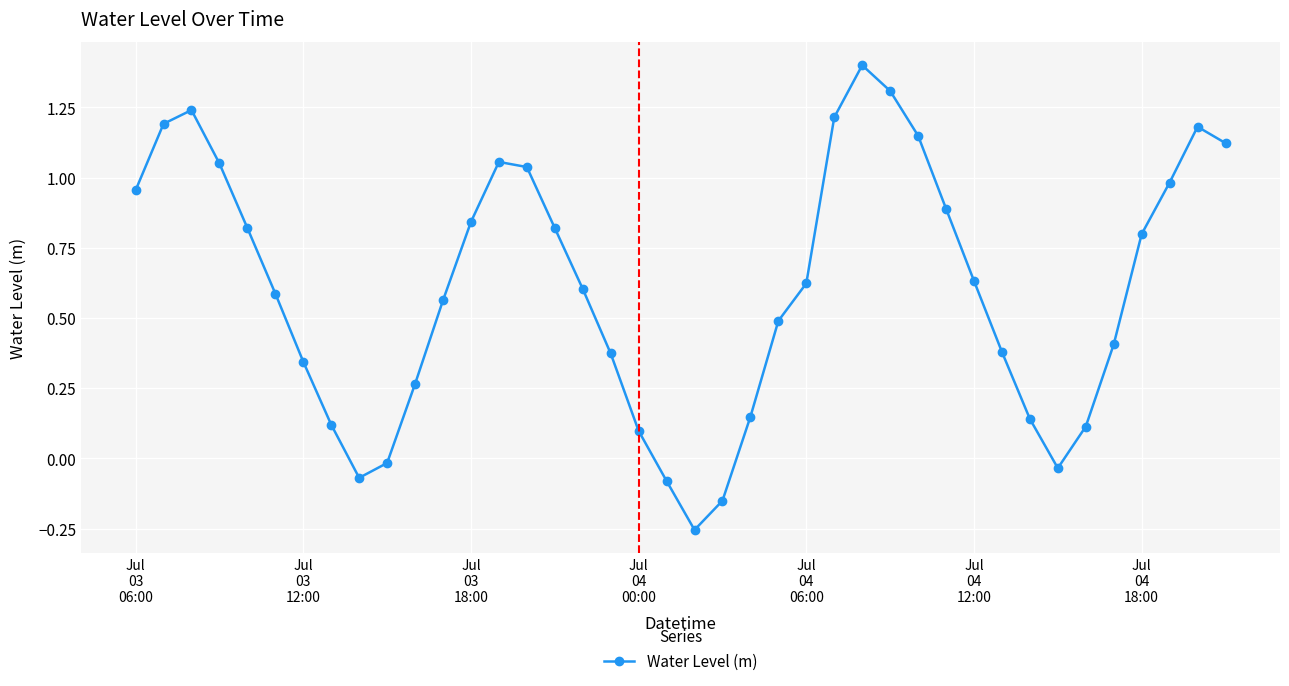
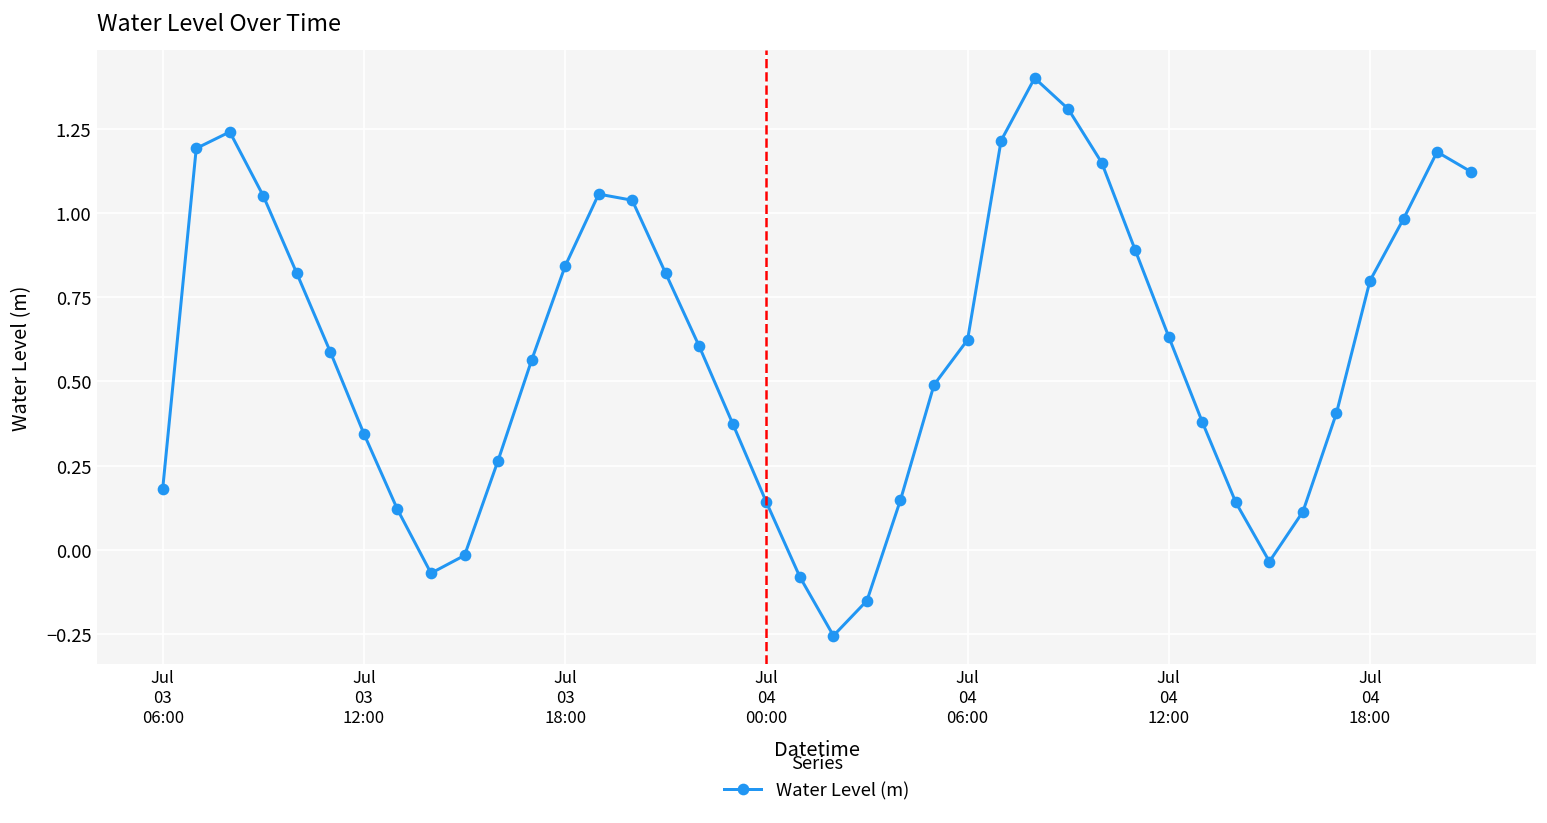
Jul 03 06:00: 0.95 -> 0.18
Jul 04 00:00: 0.10 -> 0.14
